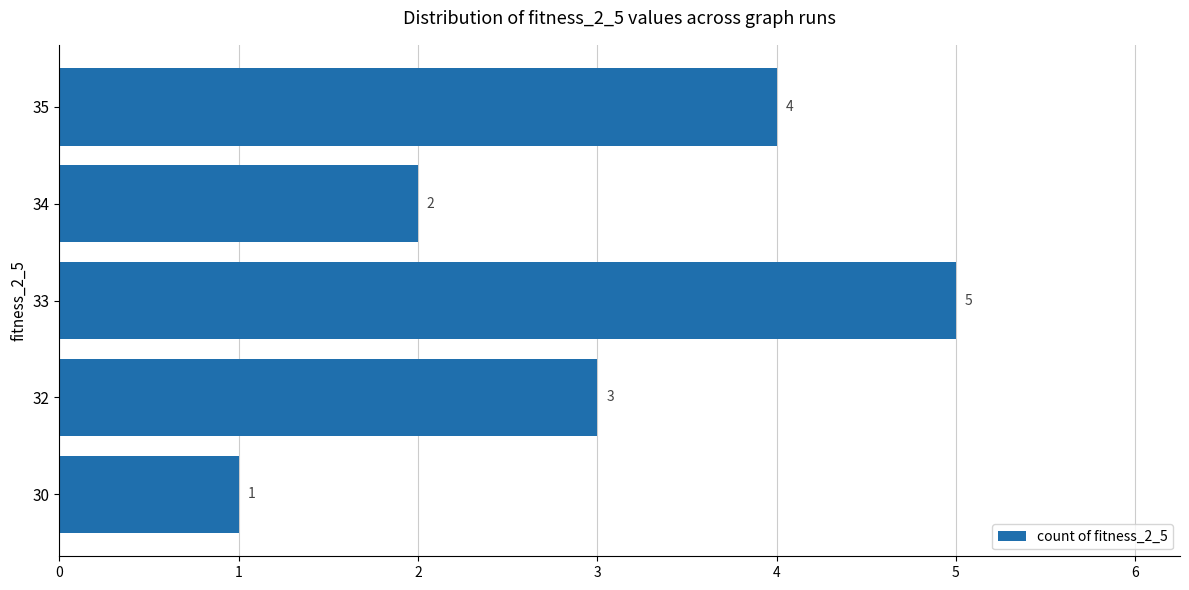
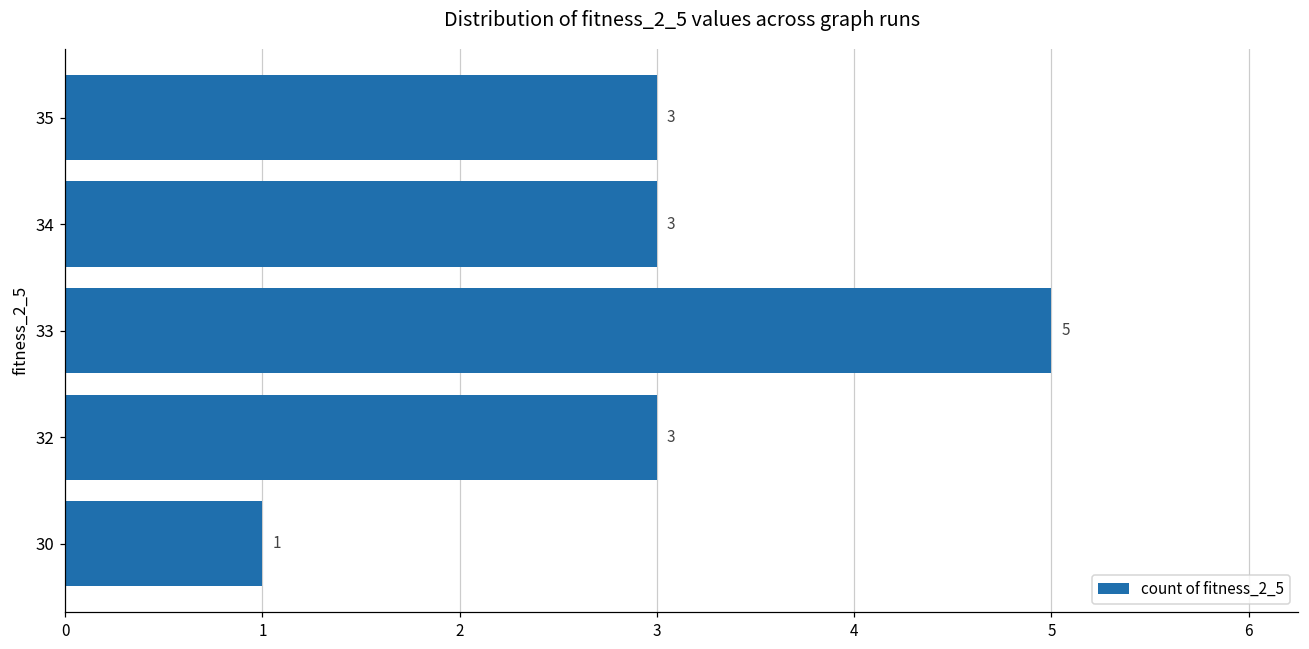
35: 4 -> 3
34: 2 -> 3
